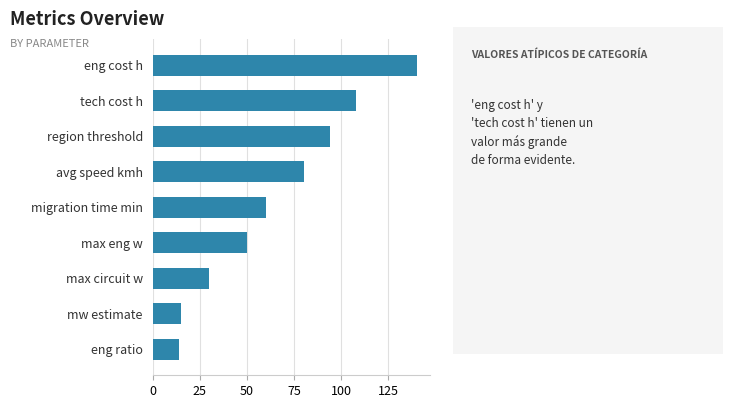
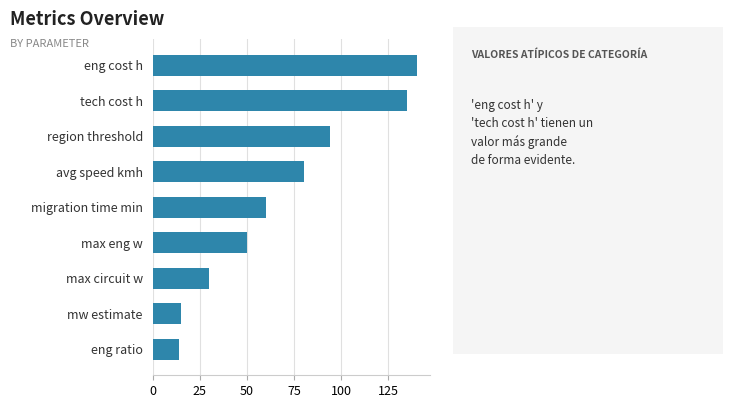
tech cost h: 108 -> 135
